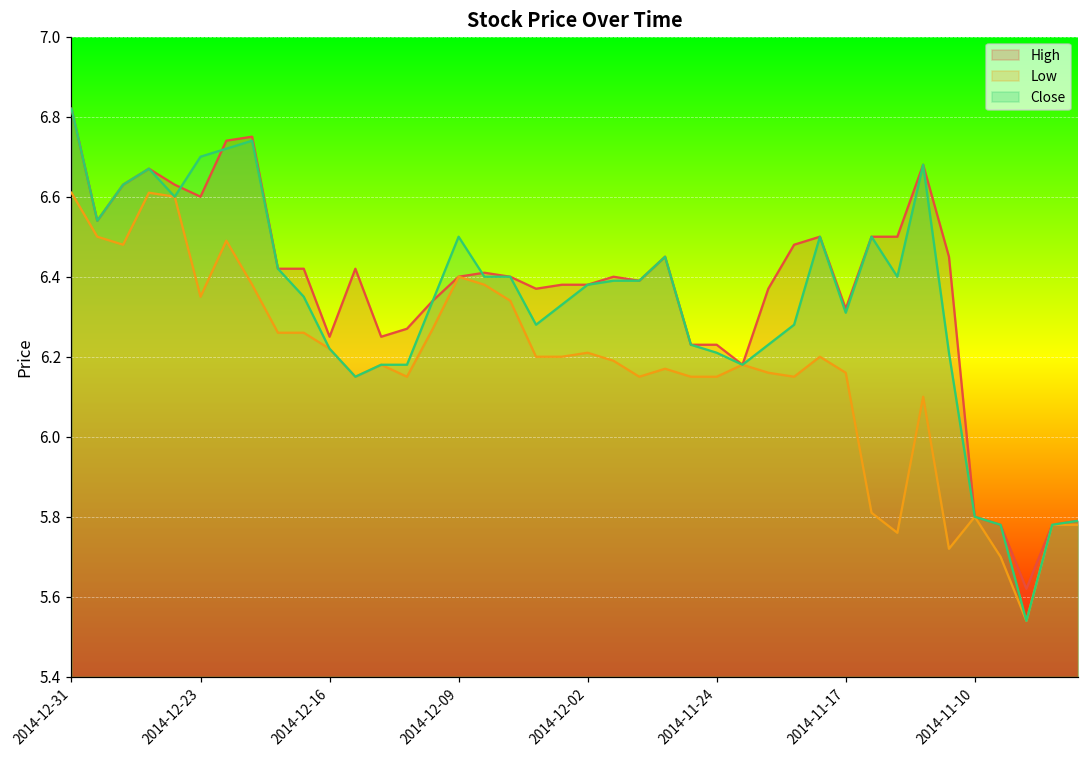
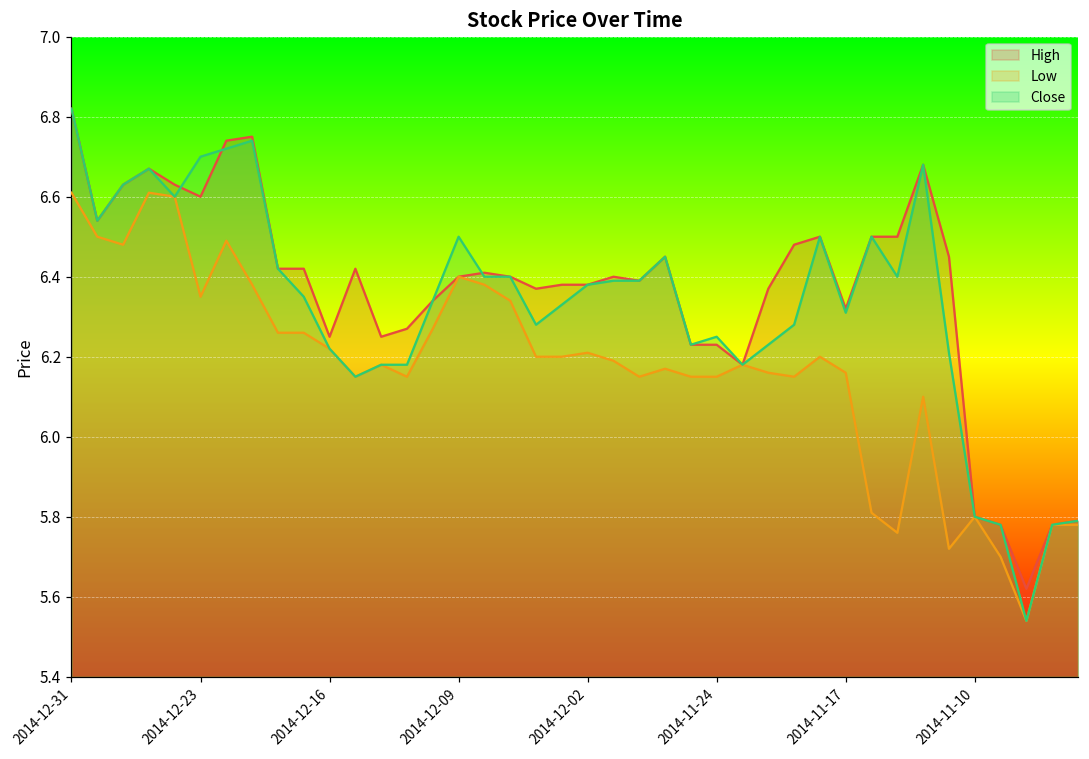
Close, 2014-11-24: 6.21 -> 6.25
